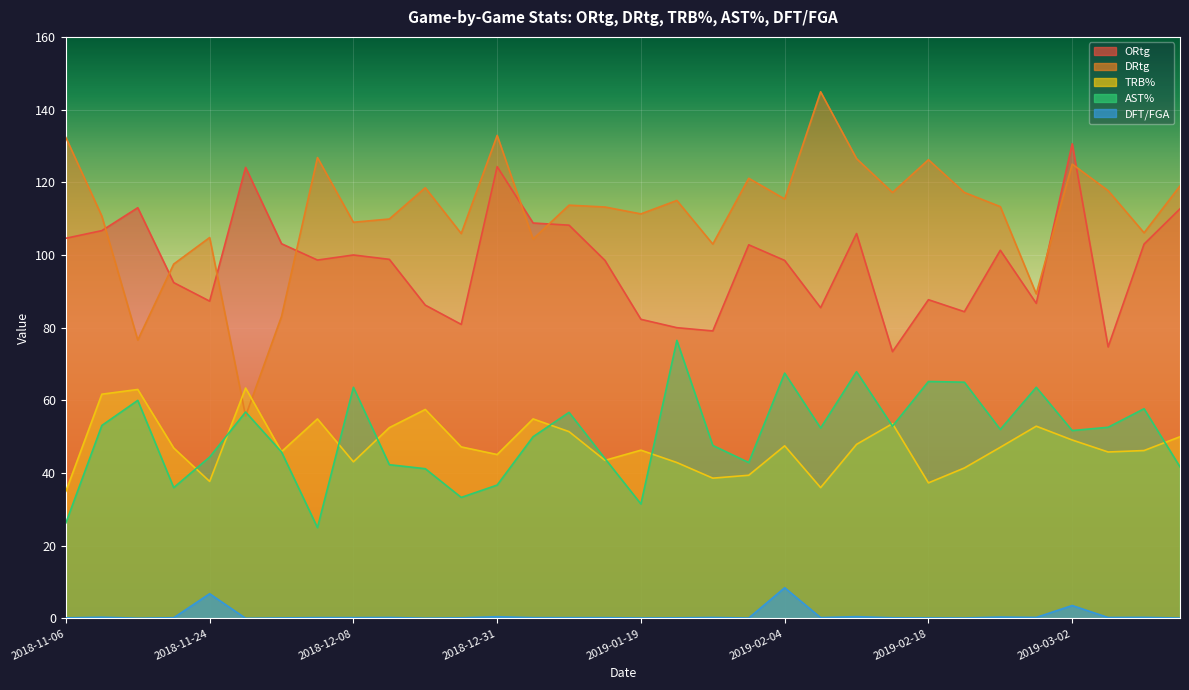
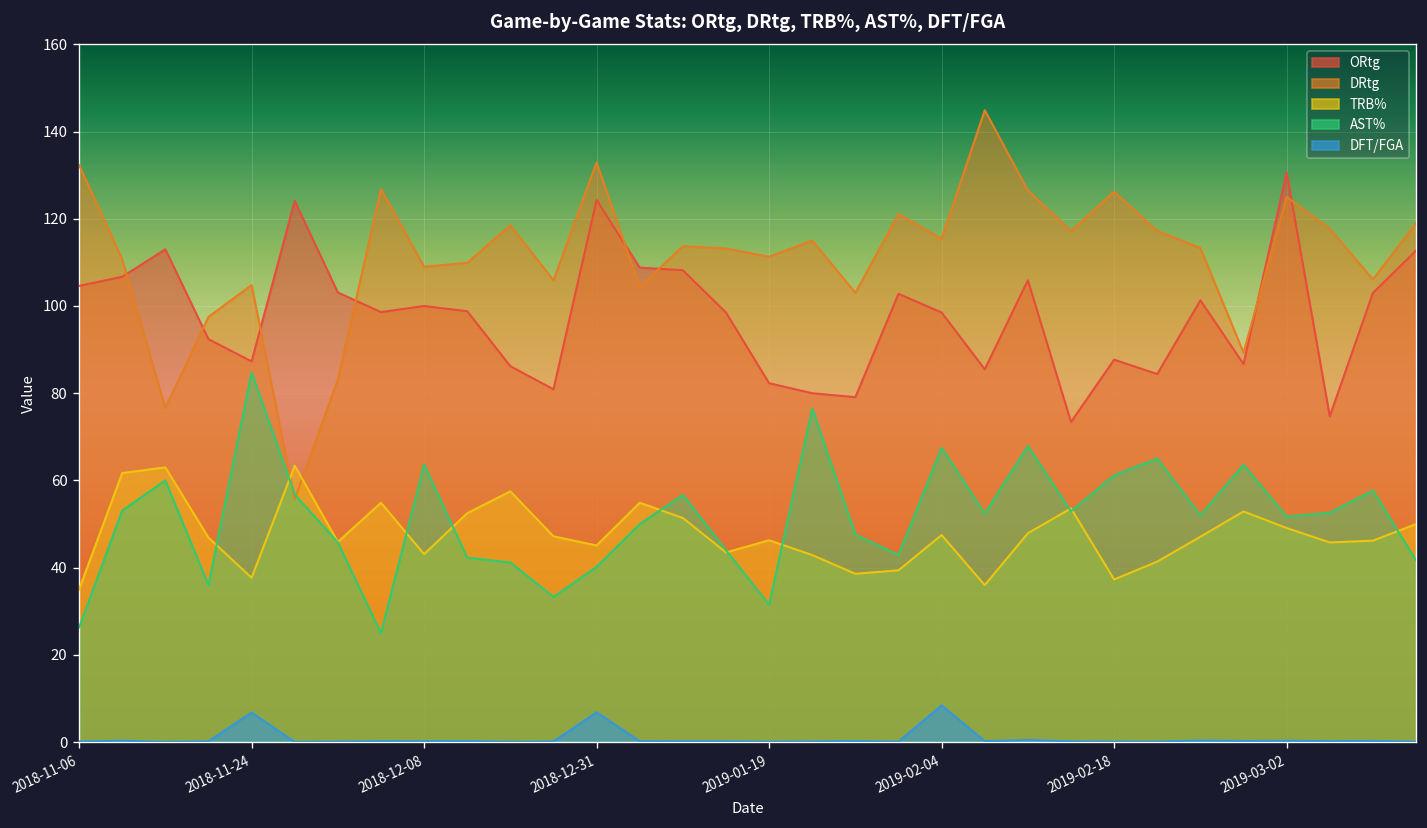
AST%, 2018-11-24: 44 -> 85
AST%, 2018-12-31: 37 -> 40
DFT/FGA, 2018-12-31: 0 -> 7
AST%, 2019-02-18: 65 -> 61
DFT/FGA, 2019-03-02: 4 -> 0
